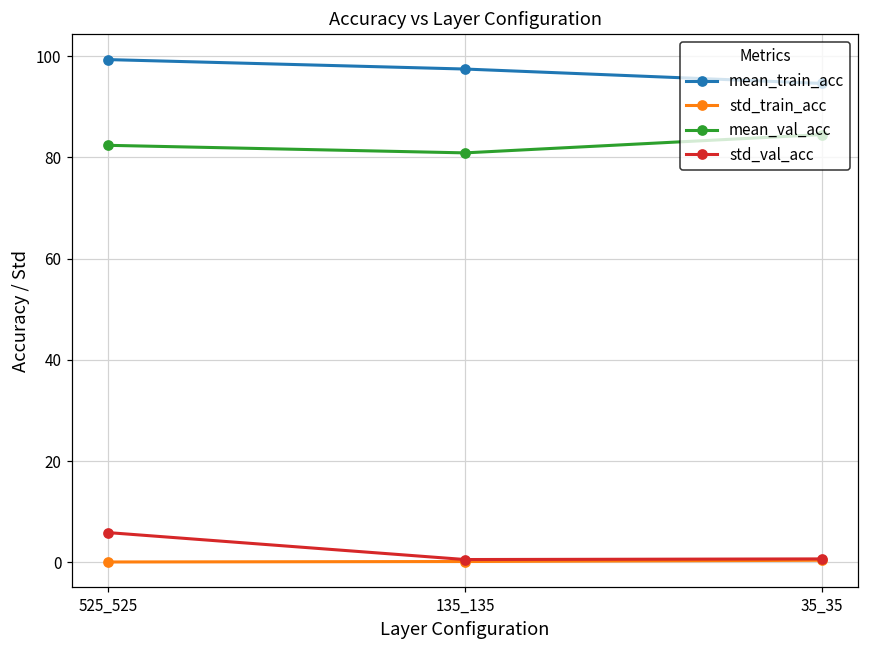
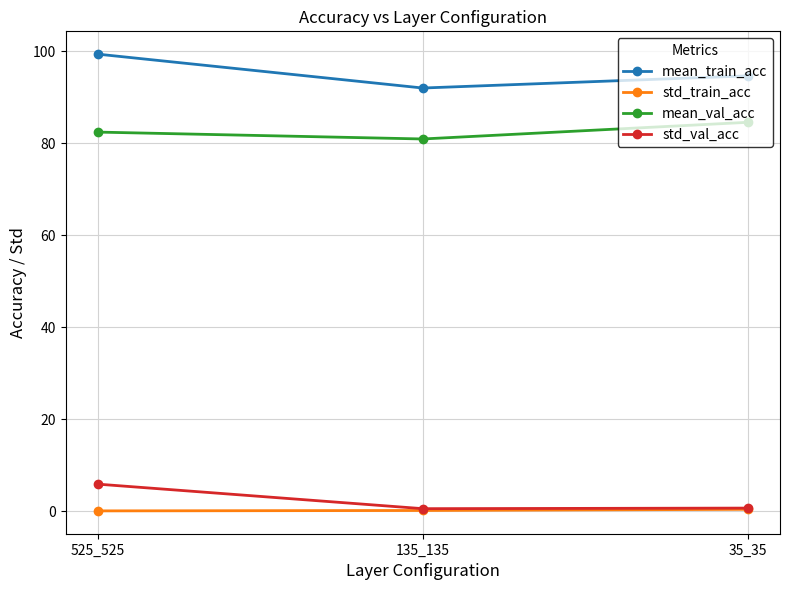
mean_train_acc, 135_135: 97 -> 92
